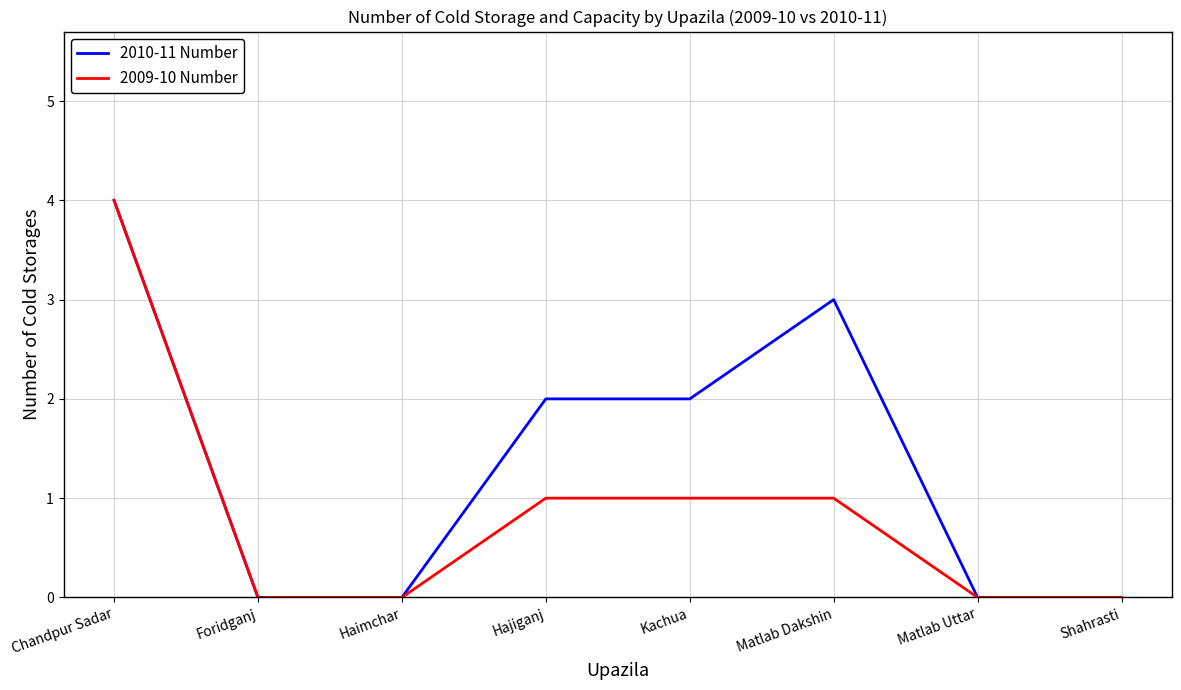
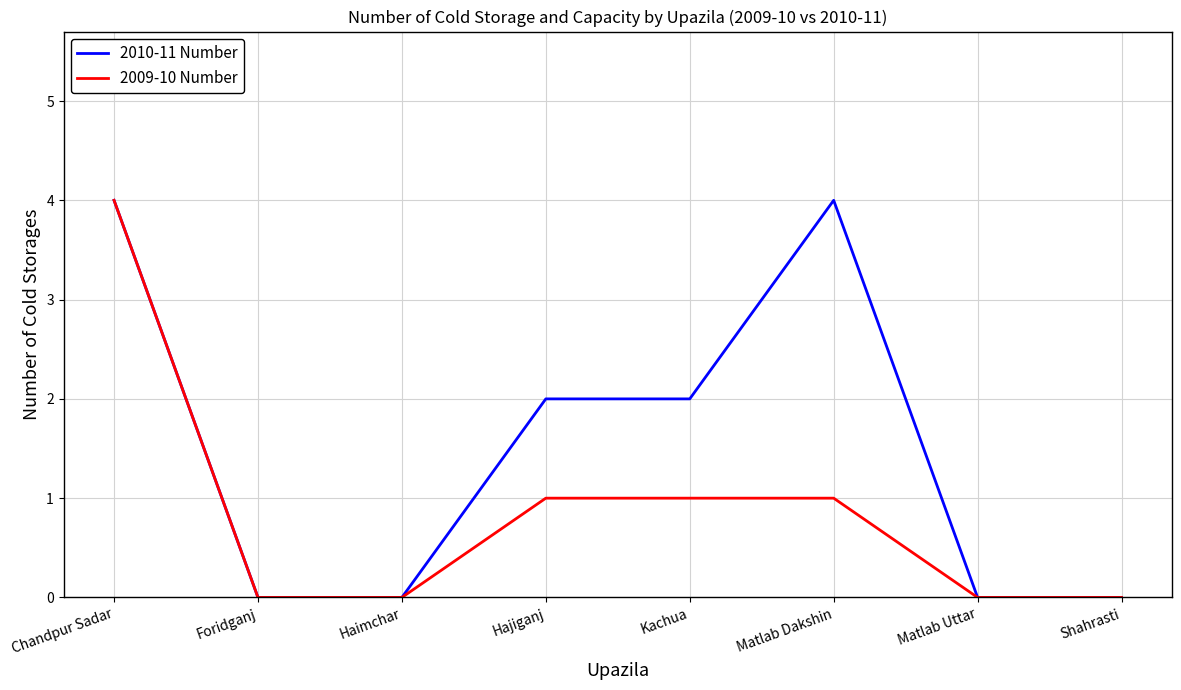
2010-11 Number, Matlab Dakshin: 3 -> 4
